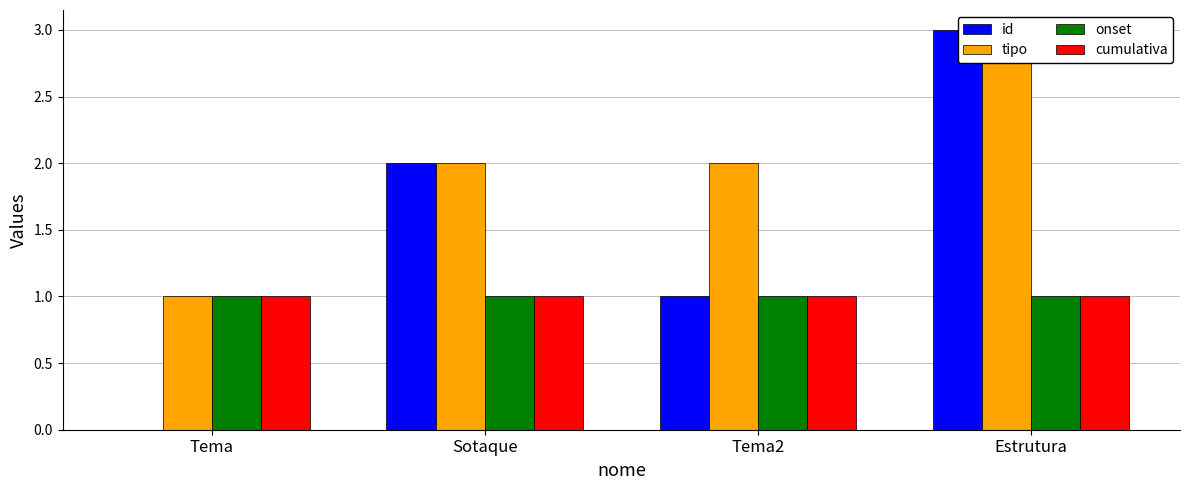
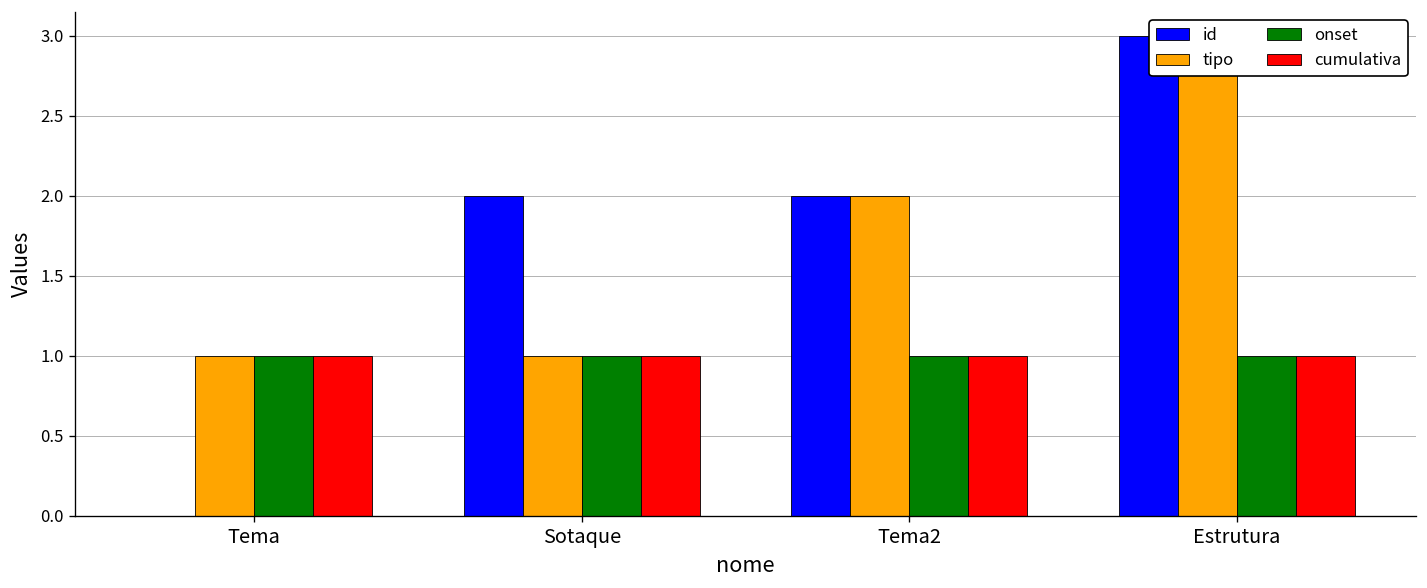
tipo, Sotaque: 2 -> 1
id, Tema2: 1 -> 2
